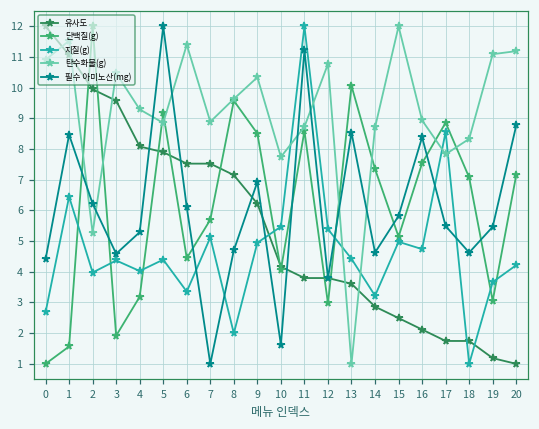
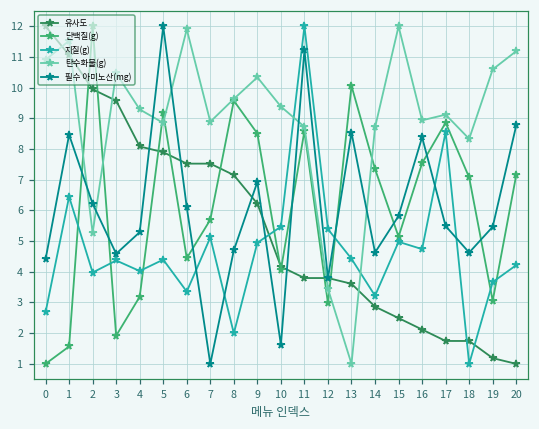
탄수화물(g), 6: 11.4 -> 11.9
탄수화물(g), 10: 7.7 -> 9.4
탄수화물(g), 12: 10.8 -> 3.4
탄수화물(g), 17: 7.8 -> 9.1
탄수화물(g), 19: 11.1 -> 10.6
